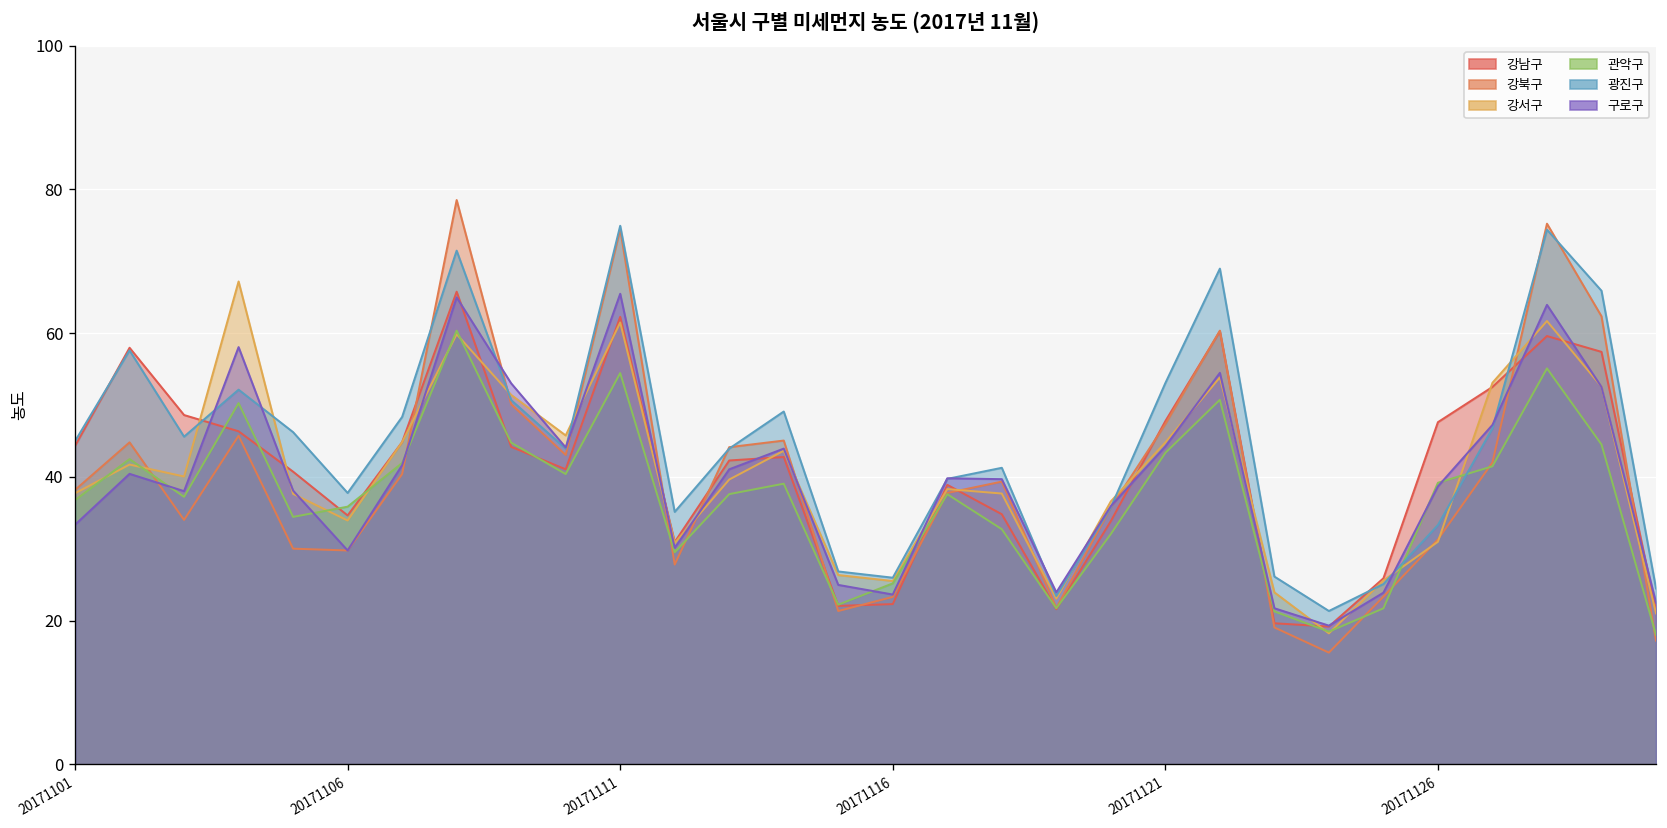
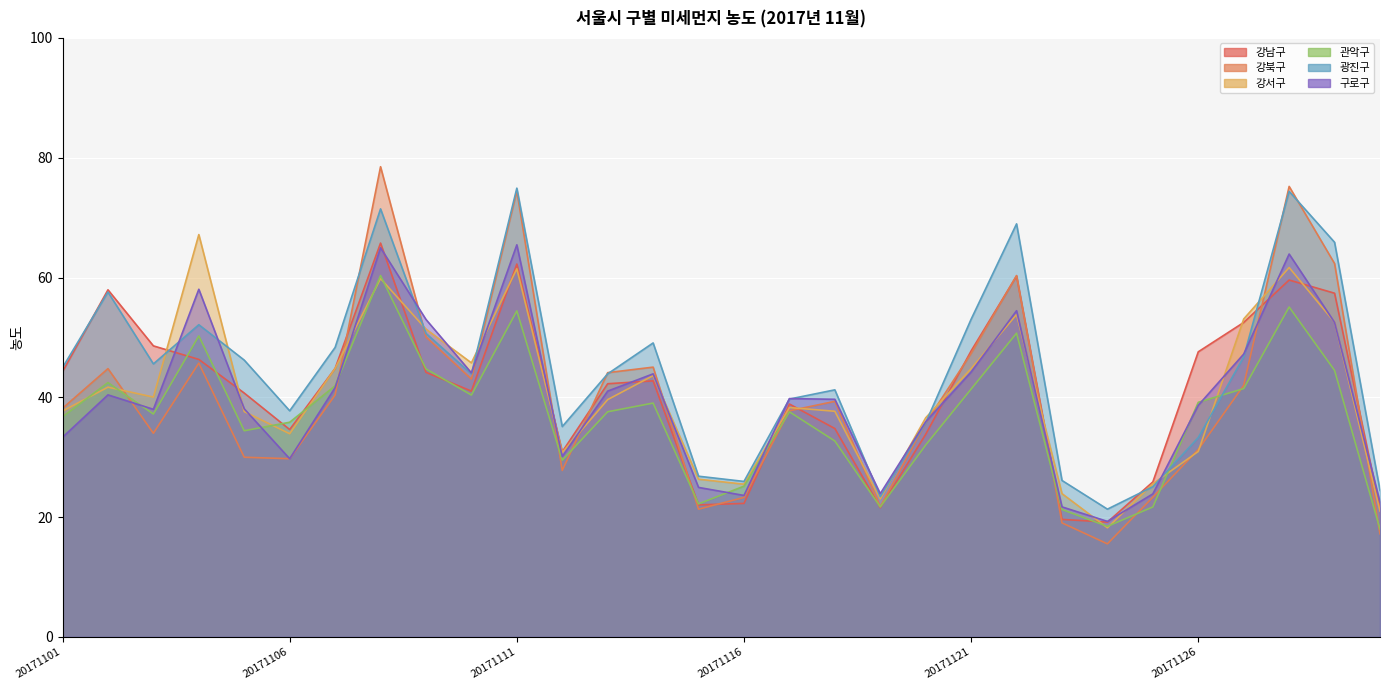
관악구, 20171121: 43 -> 41
